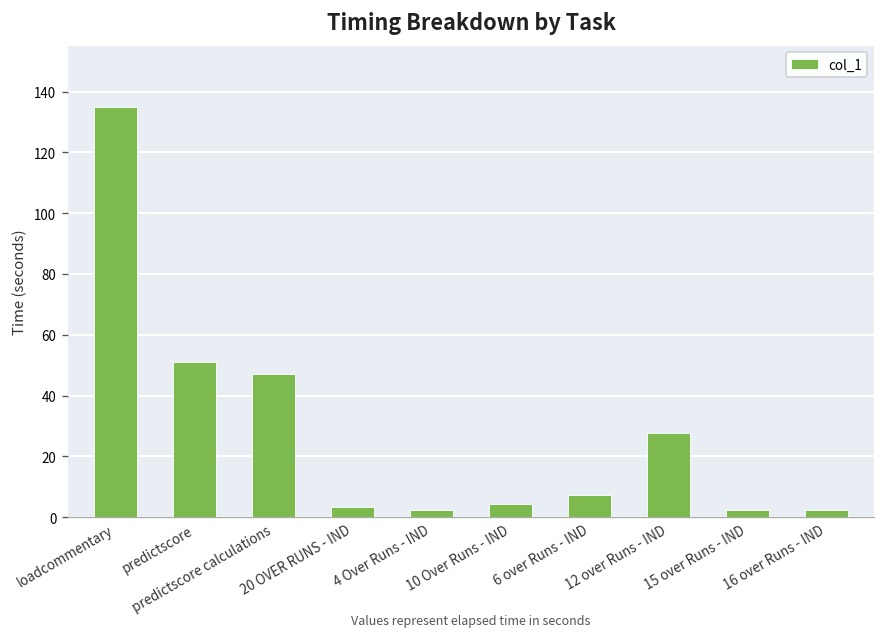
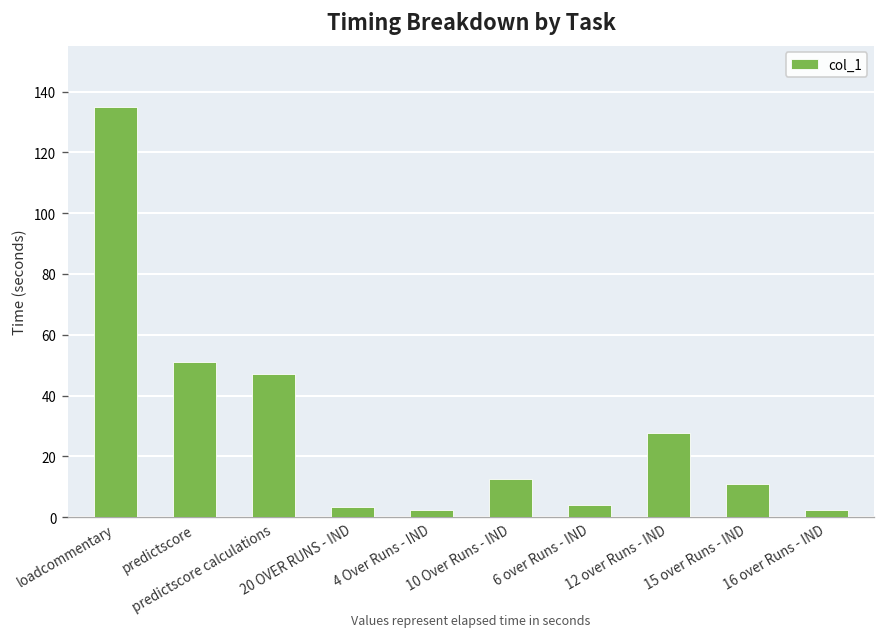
10 Over Runs - IND: 4 -> 13
6 over Runs - IND: 7 -> 4
15 over Runs - IND: 2 -> 11
